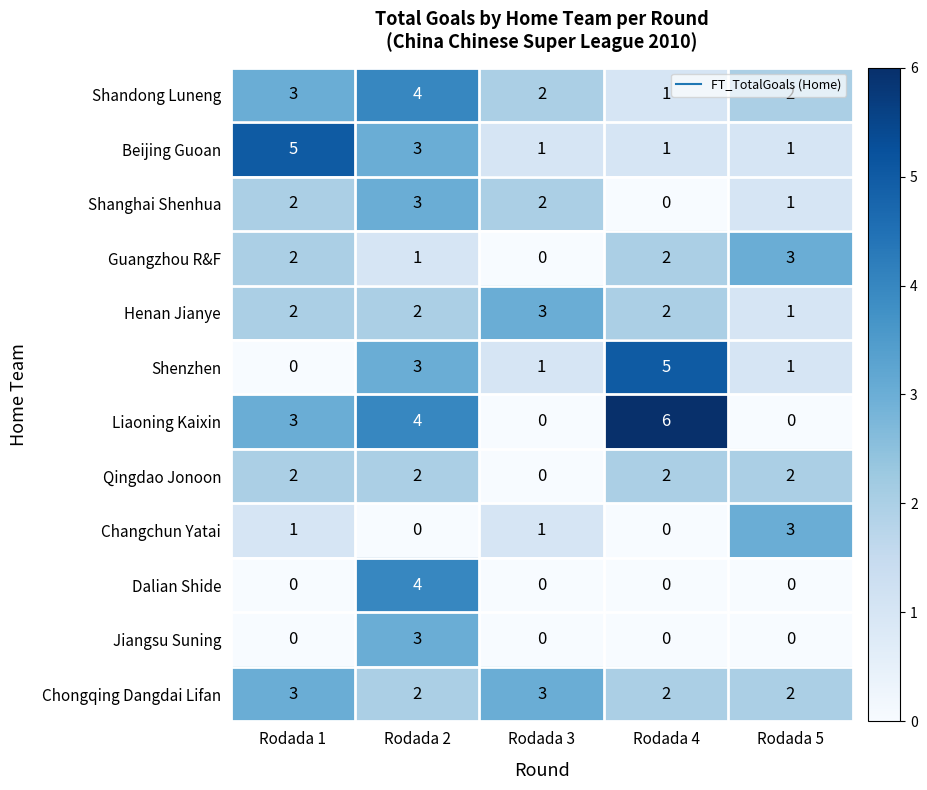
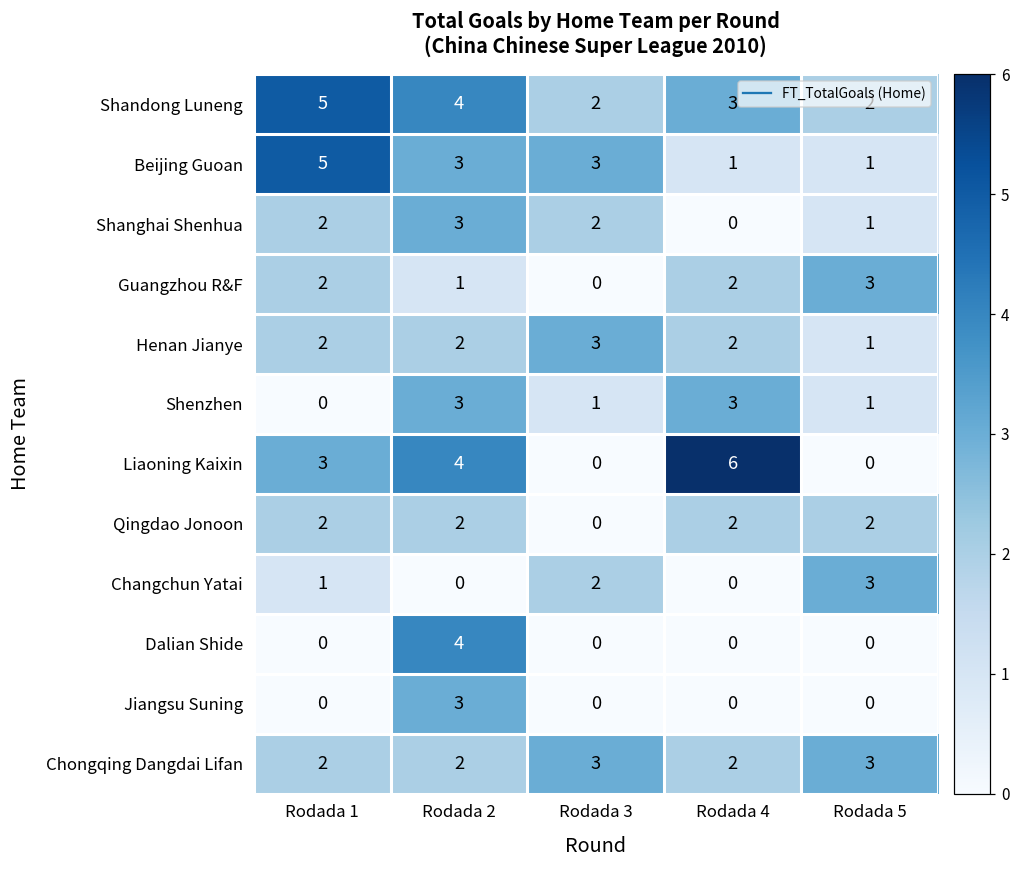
Shandong Luneng, Rodada 1: 3 -> 5
Shandong Luneng, Rodada 4: 1 -> 3
Beijing Guoan, Rodada 3: 1 -> 3
Shenzhen, Rodada 4: 5 -> 3
Changchun Yatai, Rodada 3: 1 -> 2
Chongqing Dangdai Lifan, Rodada 1: 3 -> 2
Chongqing Dangdai Lifan, Rodada 5: 2 -> 3
